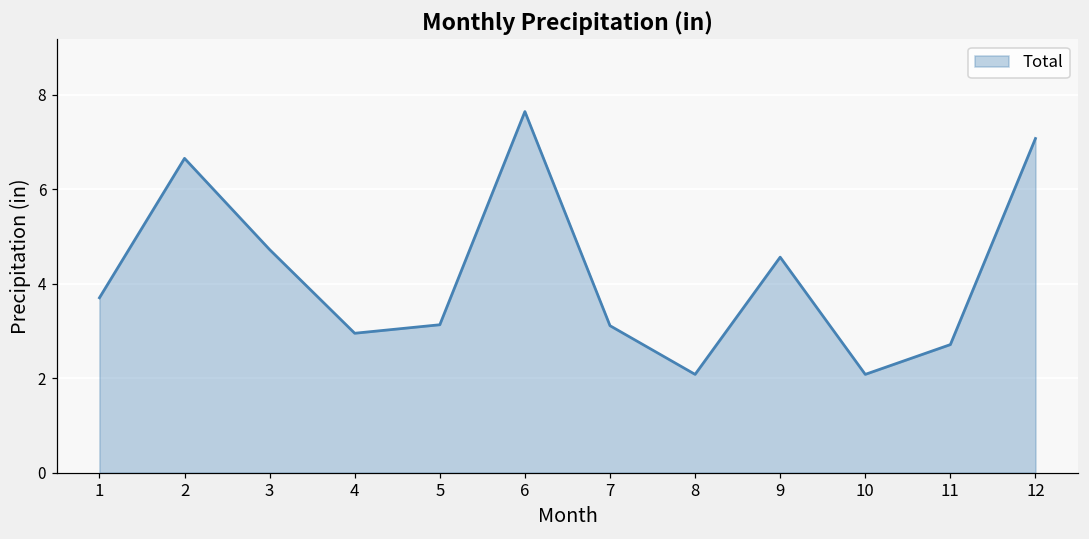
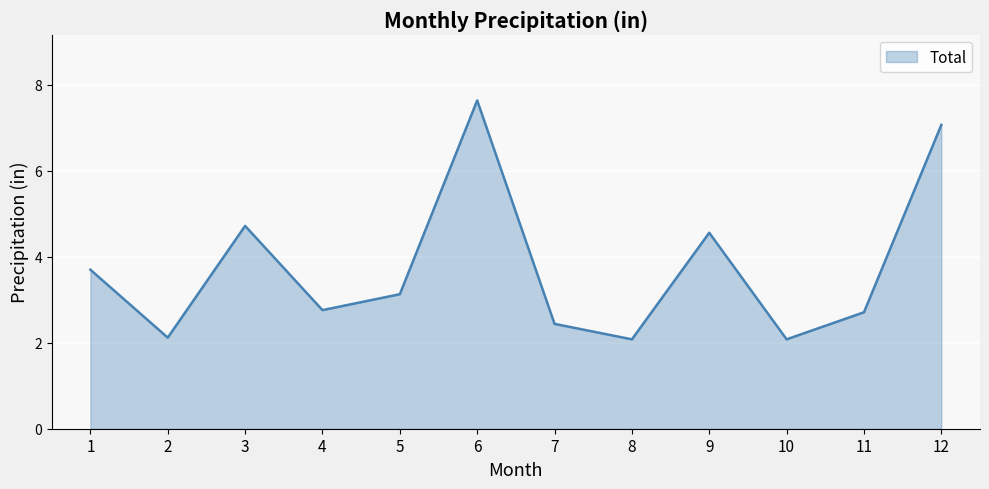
2: 6.7 -> 2.1
4: 3.0 -> 2.8
7: 3.1 -> 2.4
